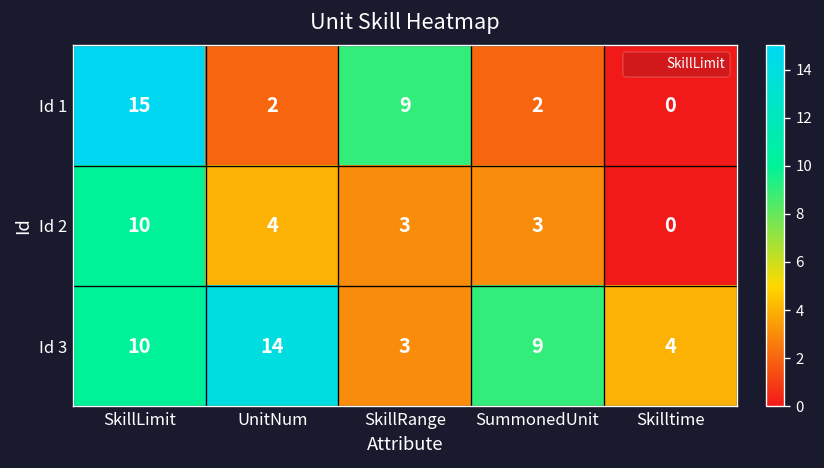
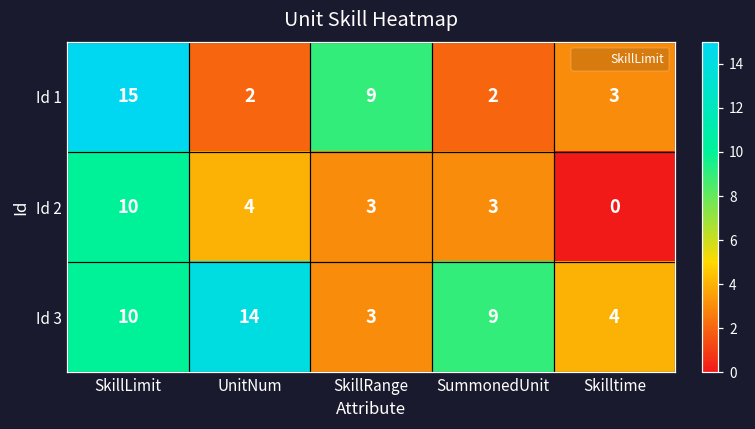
Id 1, Skilltime: 0 -> 3
